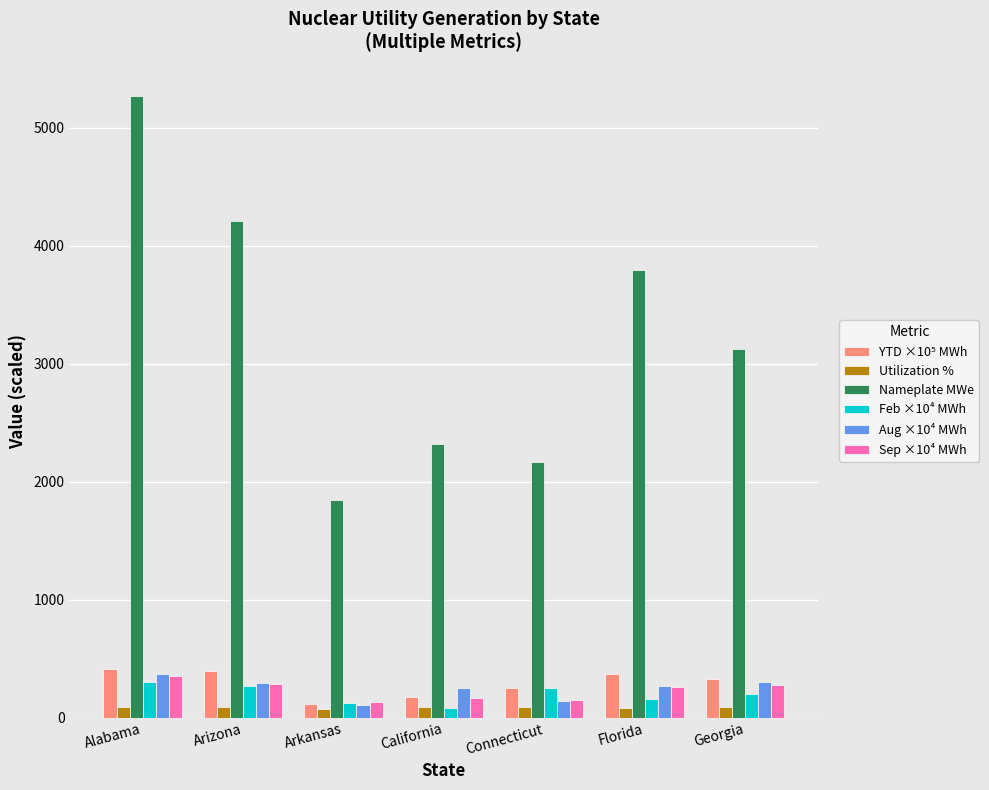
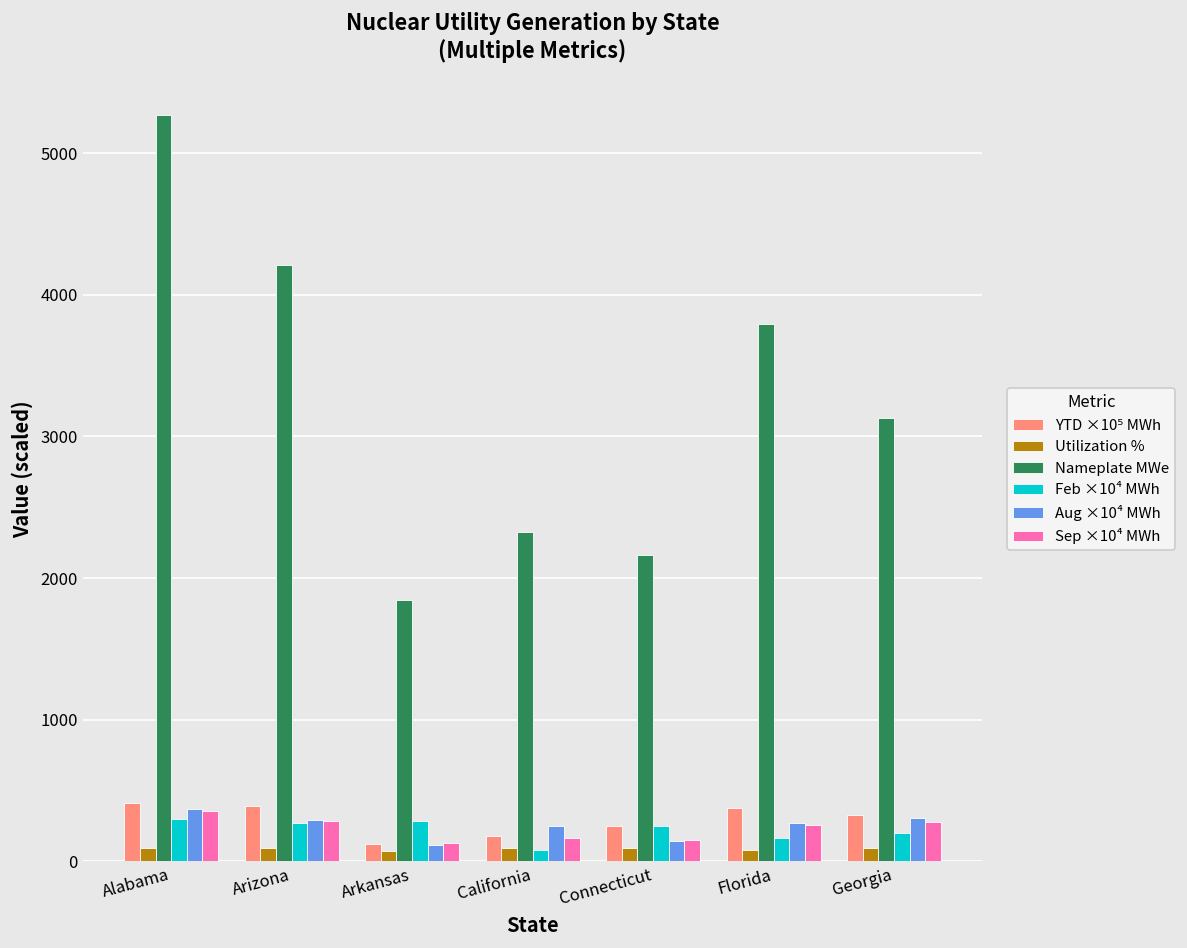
Feb ×10⁴ MWh, Arkansas: 130 -> 290
